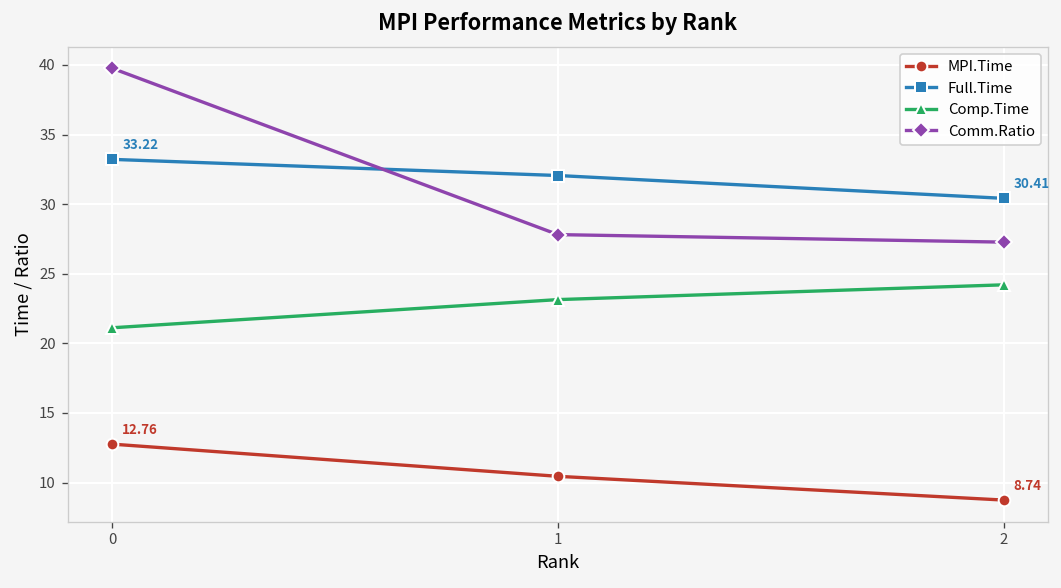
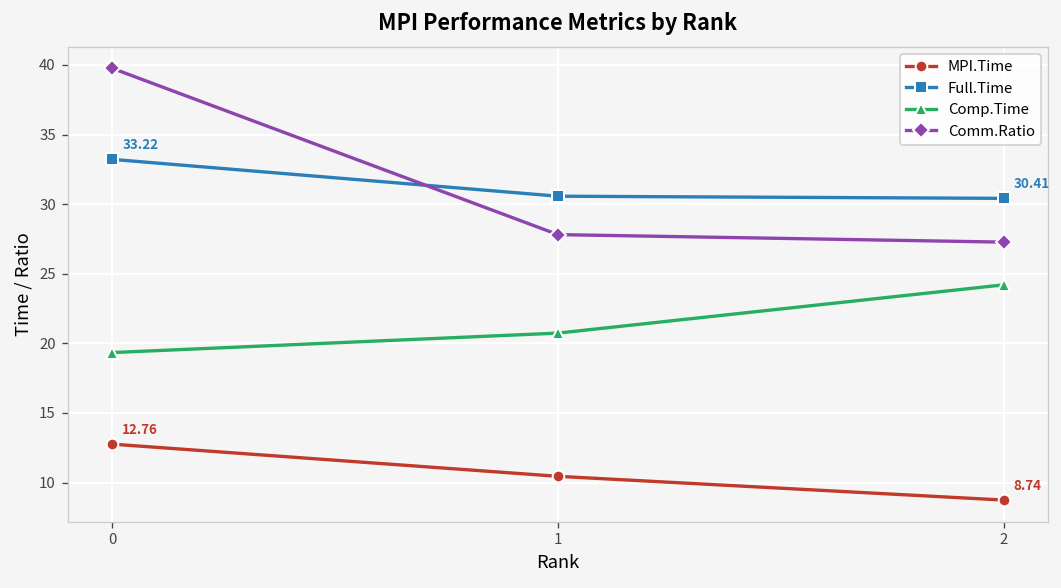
Comp.Time, 0: 21.1 -> 19.3
Full.Time, 1: 32.1 -> 30.6
Comp.Time, 1: 23.1 -> 20.7
